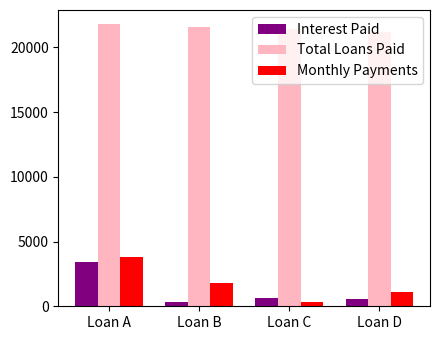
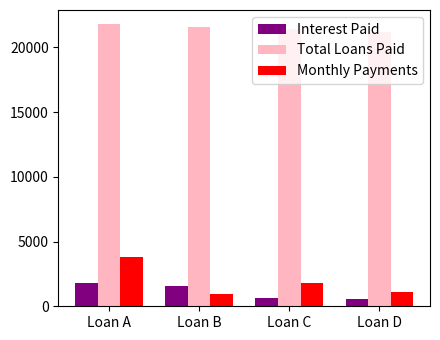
Interest Paid, Loan A: 3400 -> 1800
Interest Paid, Loan B: 300 -> 1600
Monthly Payments, Loan B: 1800 -> 1000
Monthly Payments, Loan C: 300 -> 1800
